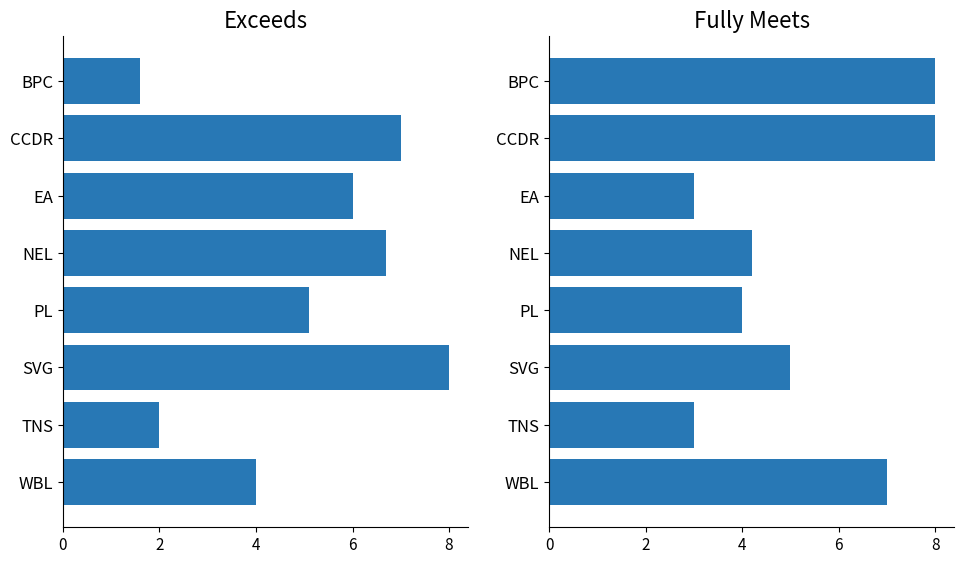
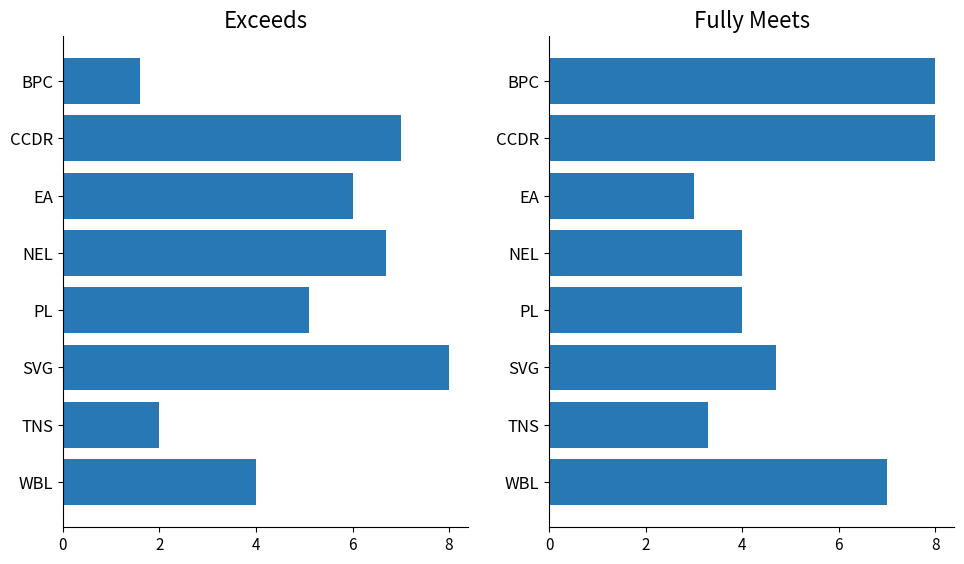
Fully Meets, NEL: 4.2 -> 4.0
Fully Meets, SVG: 5.0 -> 4.7
Fully Meets, TNS: 3.0 -> 3.3
